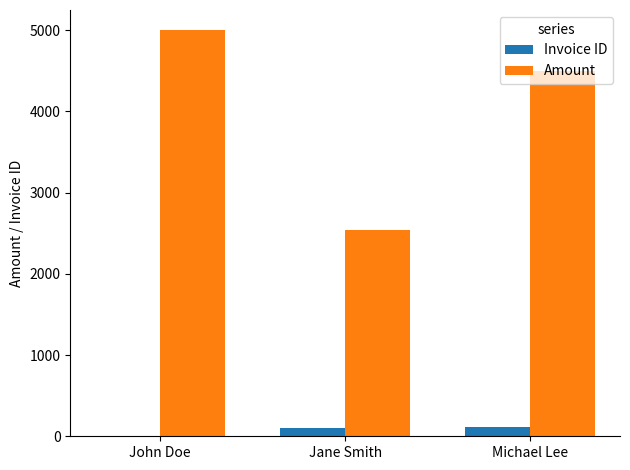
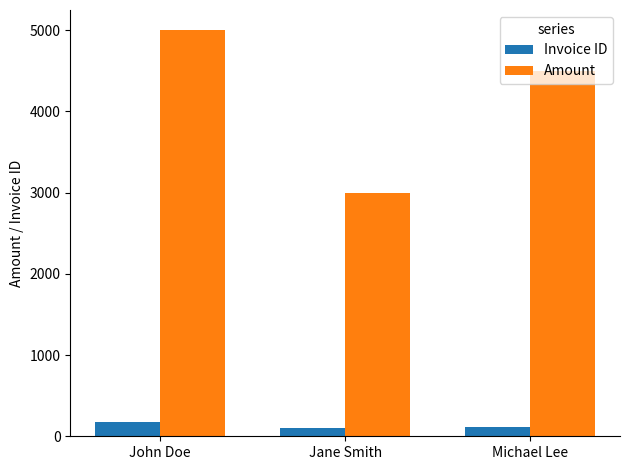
Invoice ID, John Doe: 0 -> 200
Amount, Jane Smith: 2500 -> 3000
